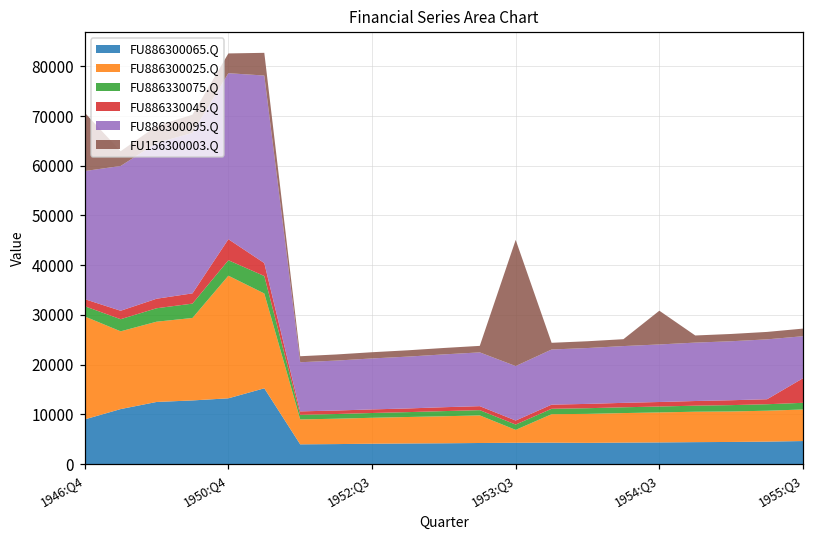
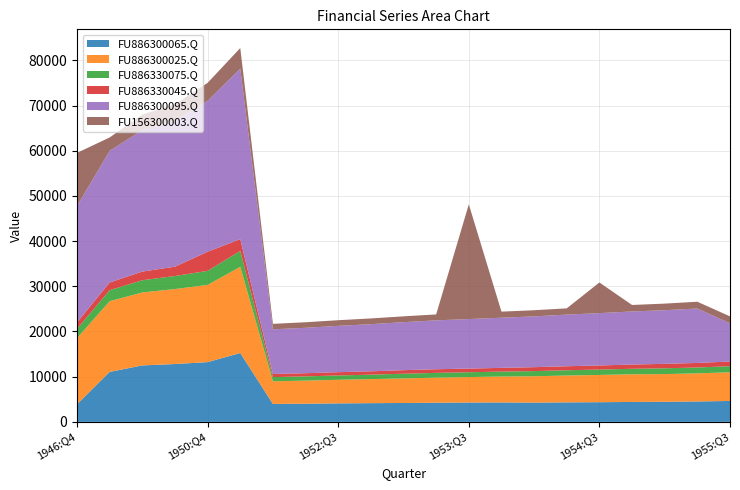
FU886300065.Q, 1946:Q4: 9000 -> 4000
FU886300025.Q, 1946:Q4: 21000 -> 15000
FU886300025.Q, 1950:Q4: 25000 -> 17000
FU886300025.Q, 1953:Q3: 3000 -> 6000
FU886330045.Q, 1955:Q3: 5000 -> 1000
